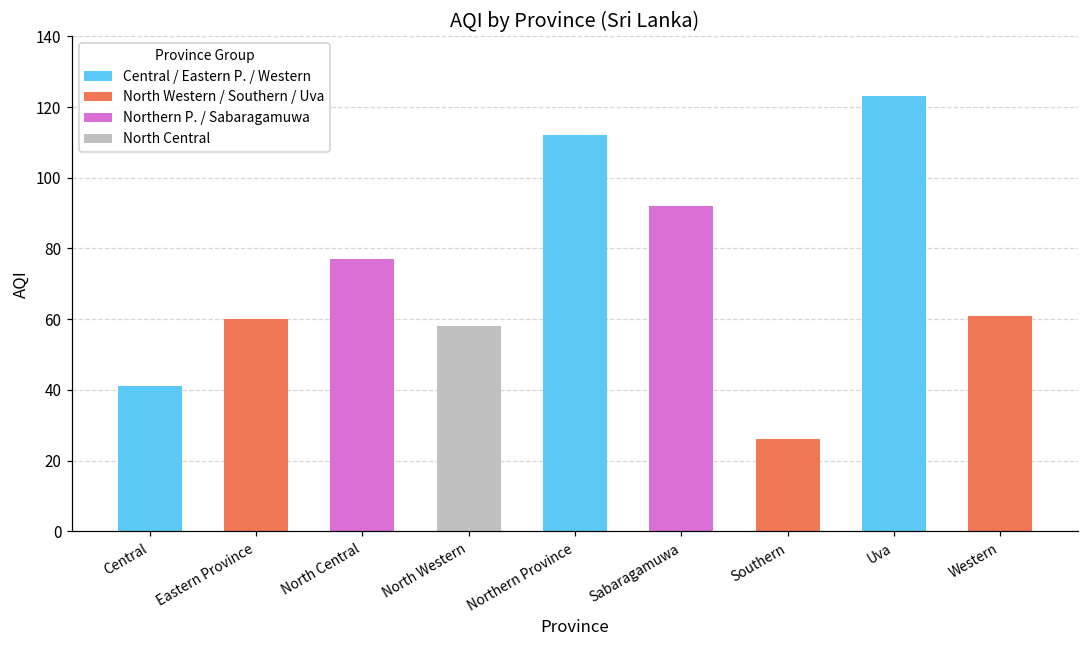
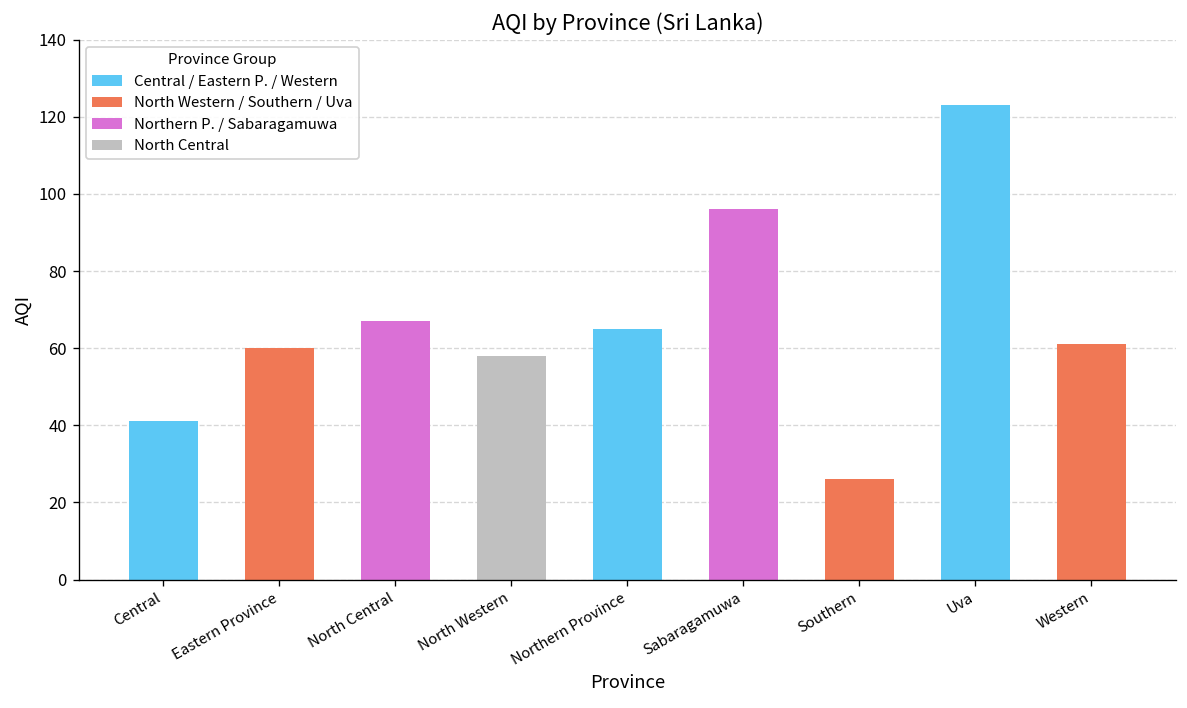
North Central: 77 -> 67
Northern Province: 112 -> 65
Sabaragamuwa: 92 -> 96
